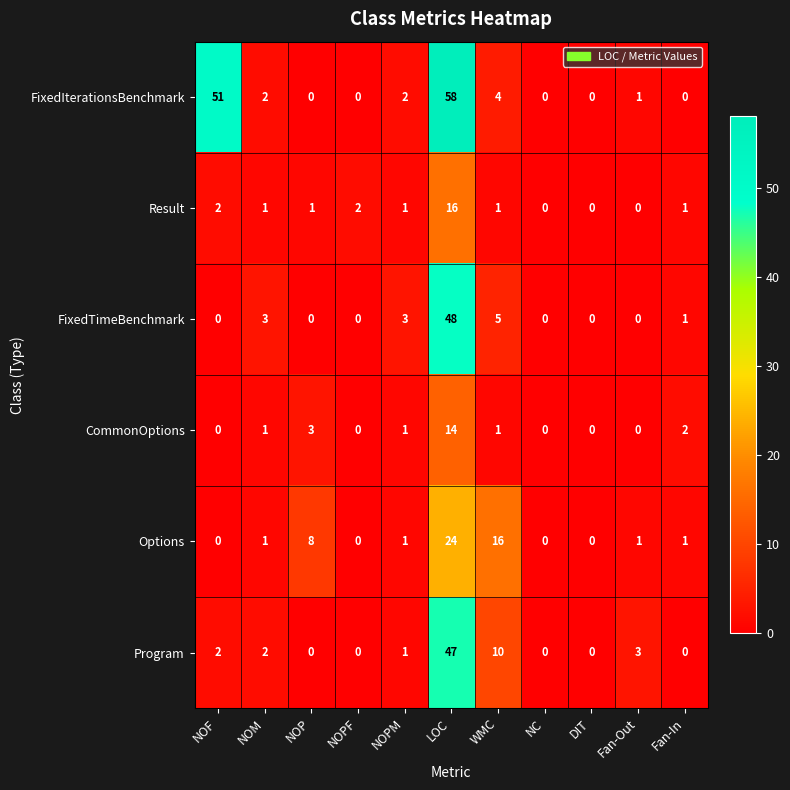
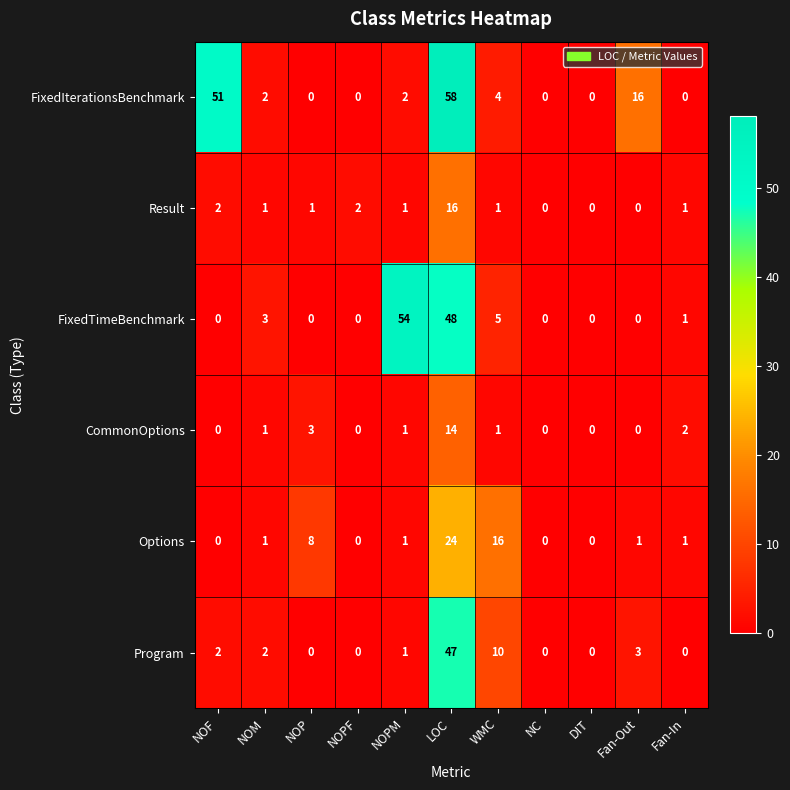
FixedIterationsBenchmark, Fan-Out: 1 -> 16
FixedTimeBenchmark, NOPM: 3 -> 54
